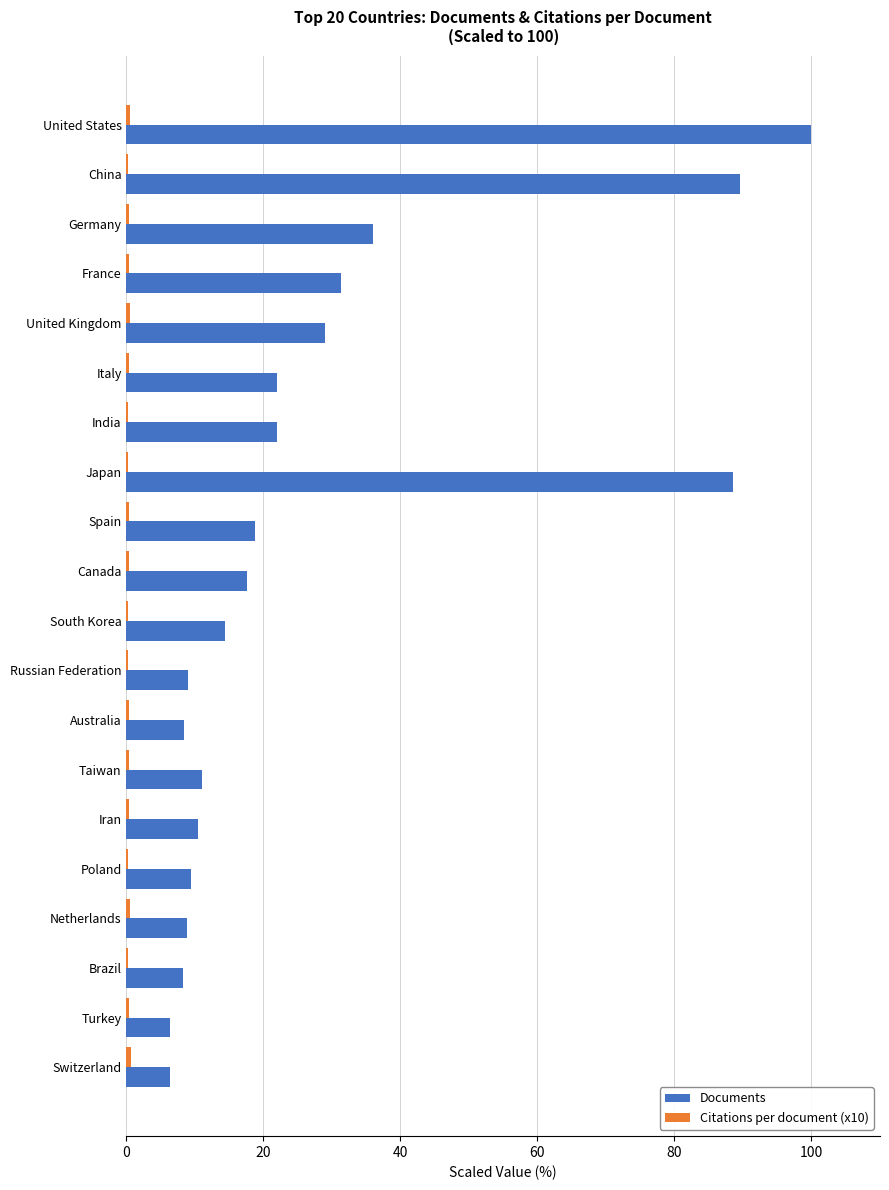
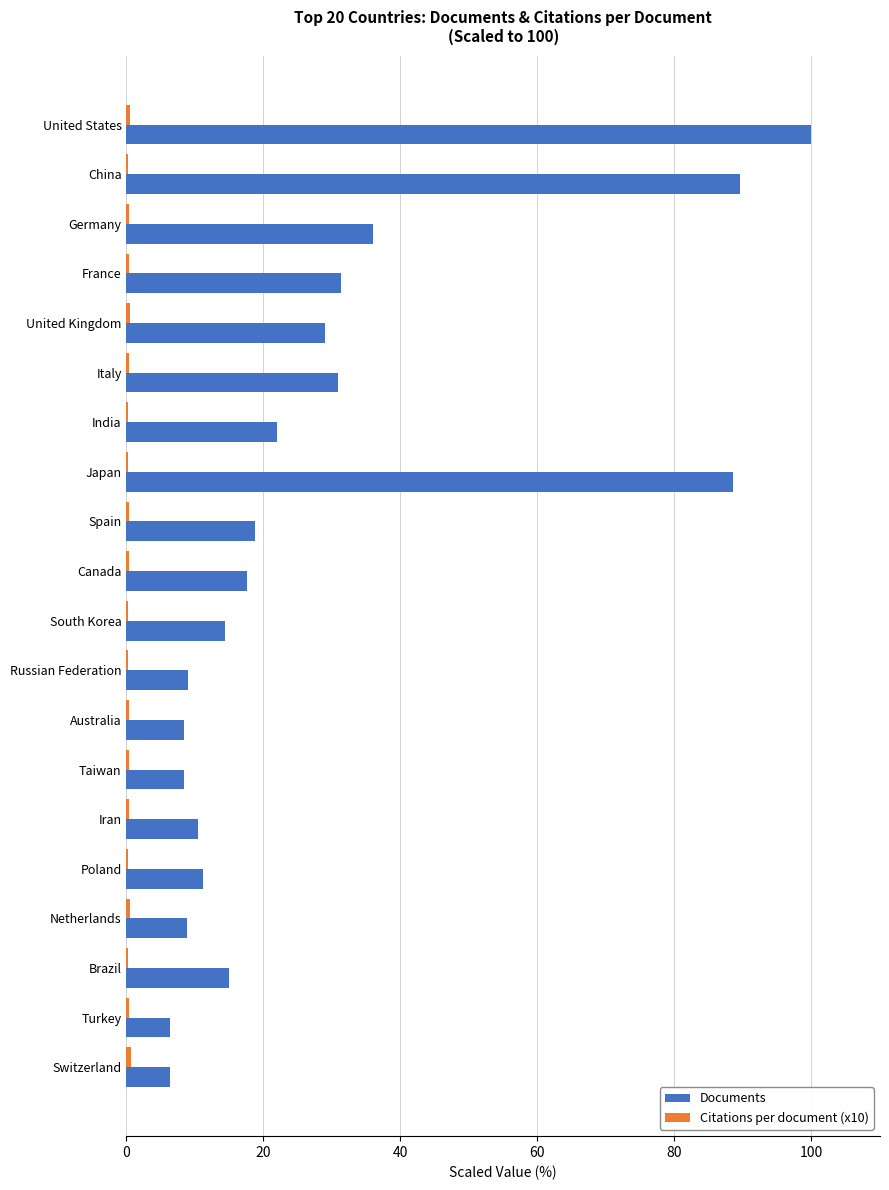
Documents, Italy: 22 -> 31
Documents, Taiwan: 11 -> 8
Documents, Poland: 9 -> 11
Documents, Brazil: 8 -> 15
